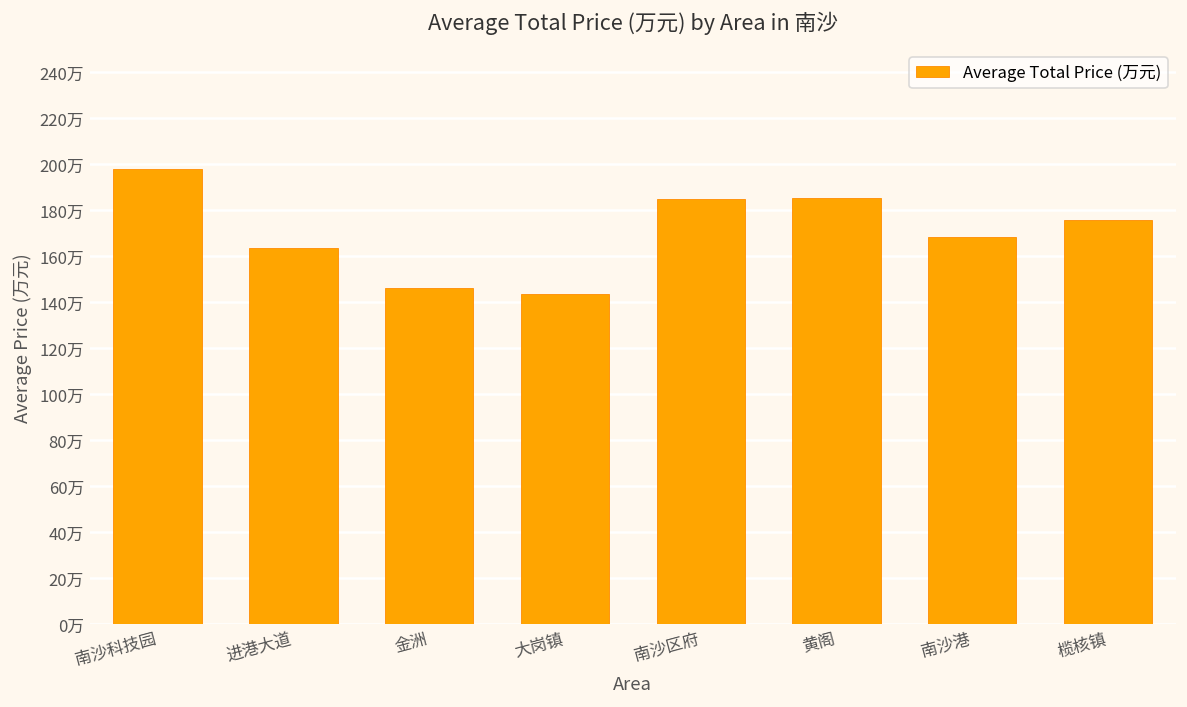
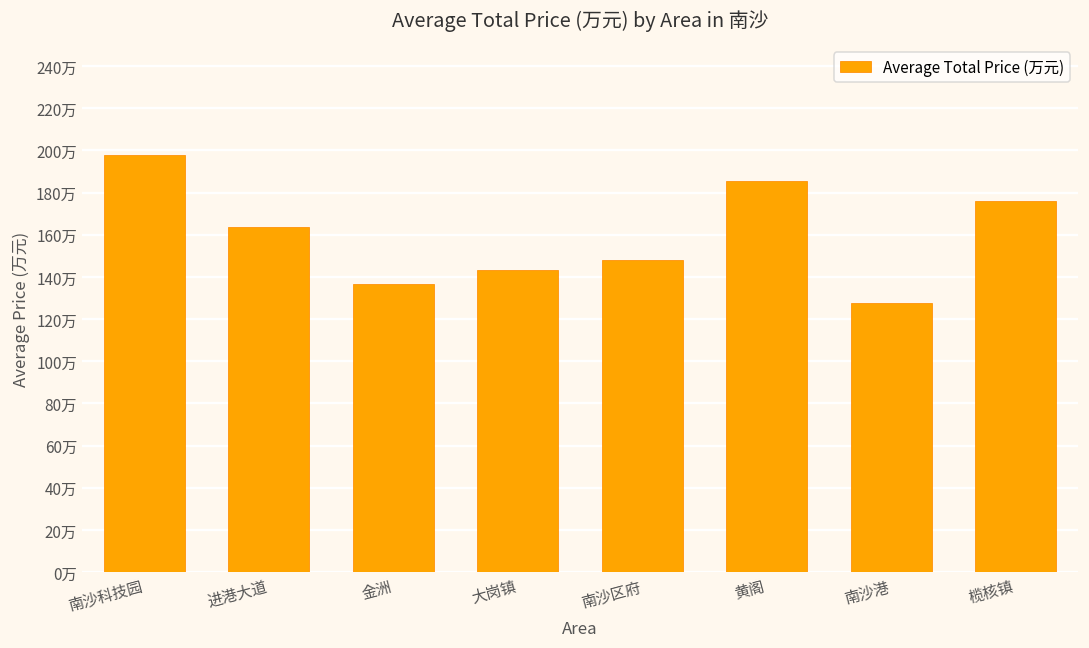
金洲: 146万 -> 137万
南沙区府: 185万 -> 148万
南沙港: 168万 -> 128万
